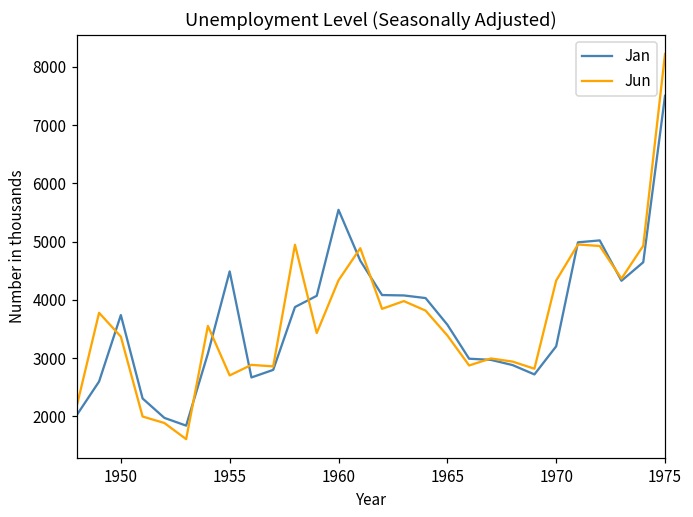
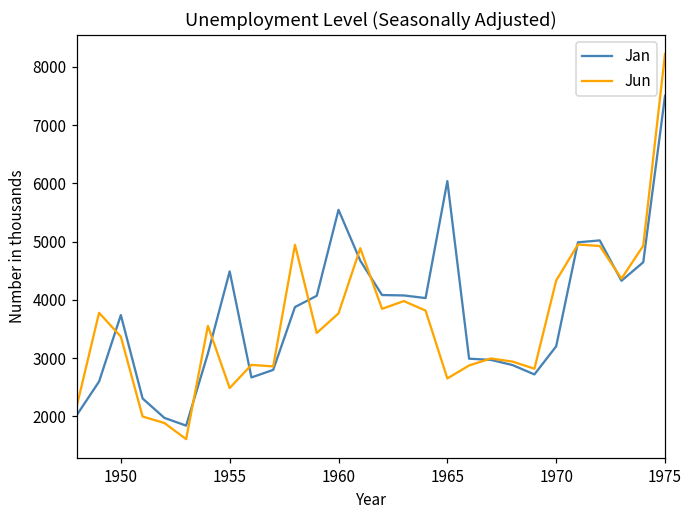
Jun, 1955: 2700 -> 2500
Jun, 1960: 4300 -> 3800
Jan, 1965: 3600 -> 6000
Jun, 1965: 3400 -> 2600
